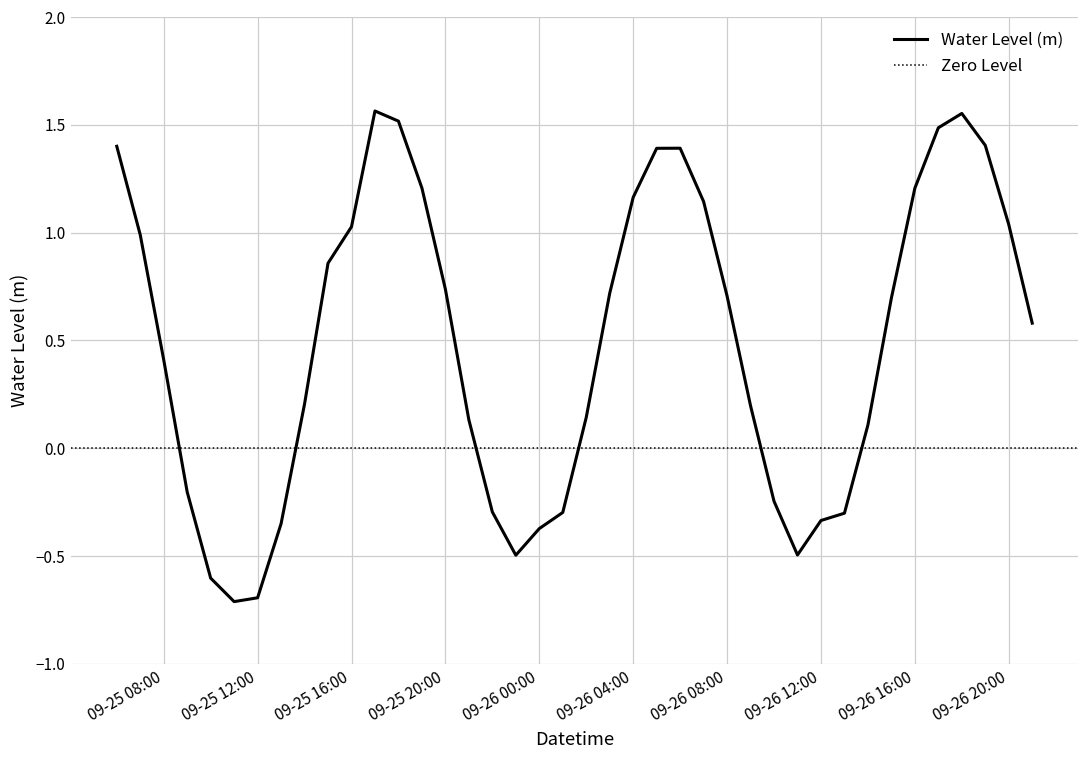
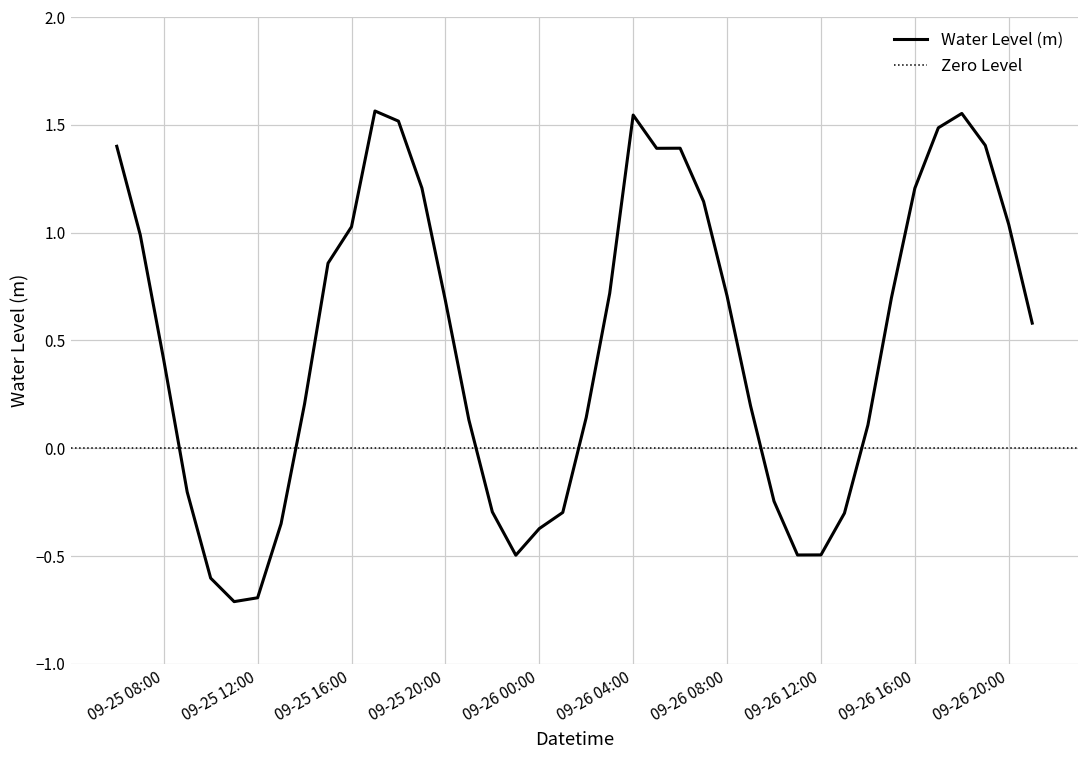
09-25 20:00: 0.74 -> 0.69
09-26 04:00: 1.16 -> 1.55
09-26 12:00: -0.33 -> -0.49
